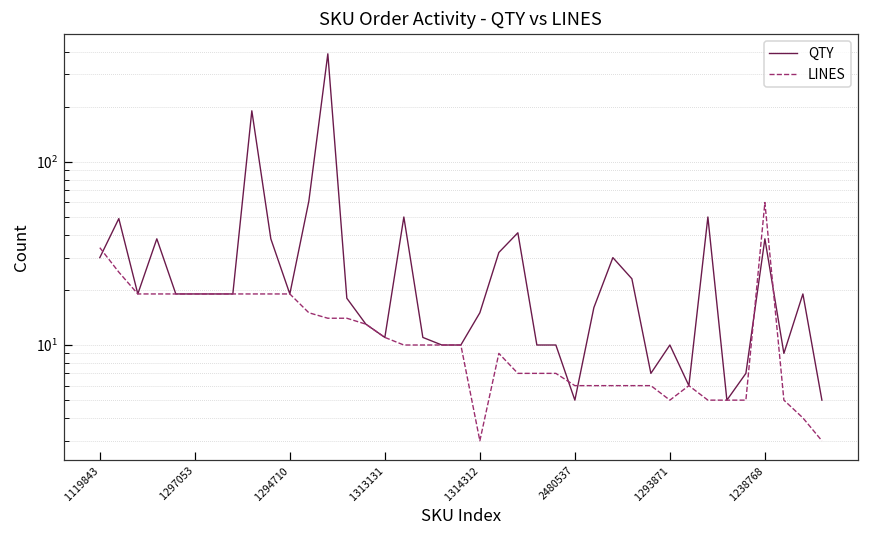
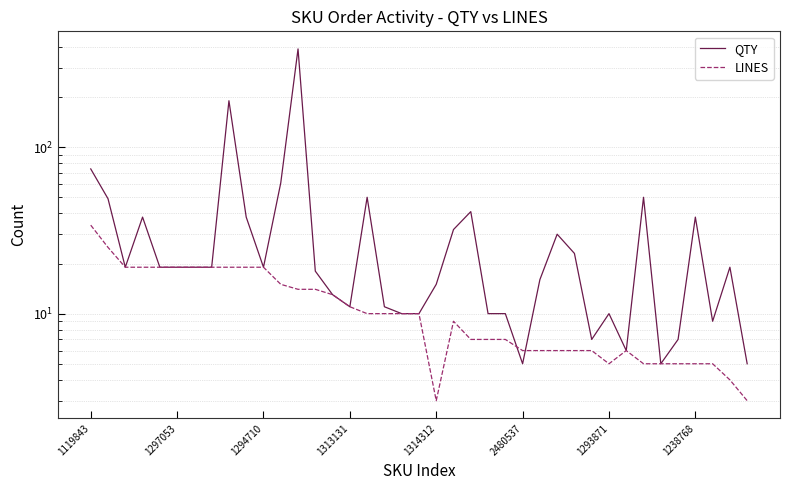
QTY, 1119843: 30 -> 70
LINES, 1238768: 60 -> 5
